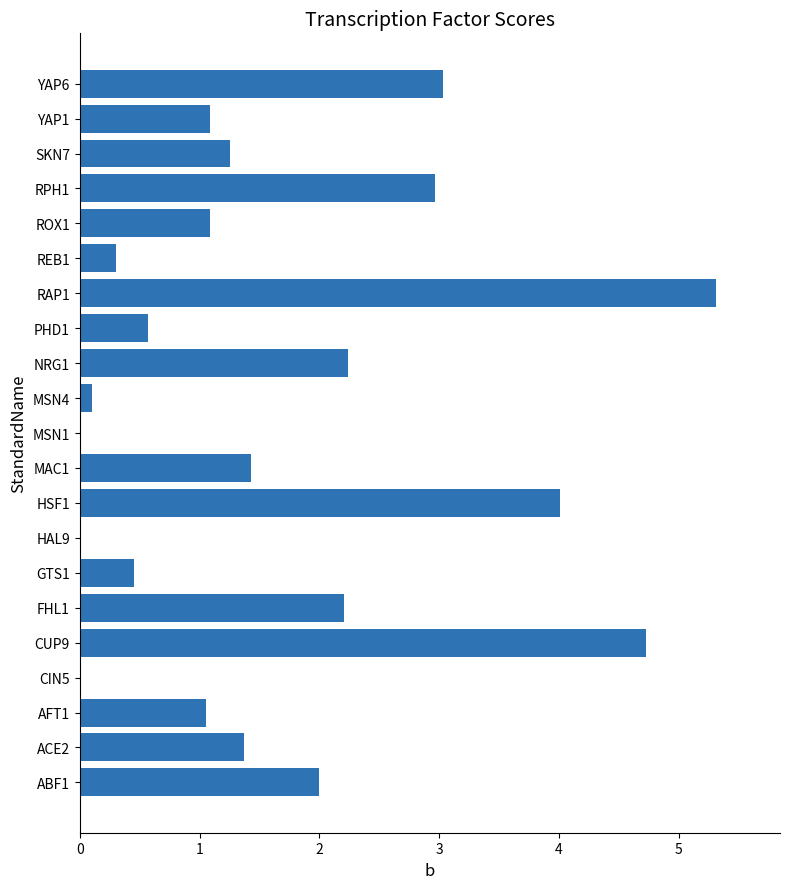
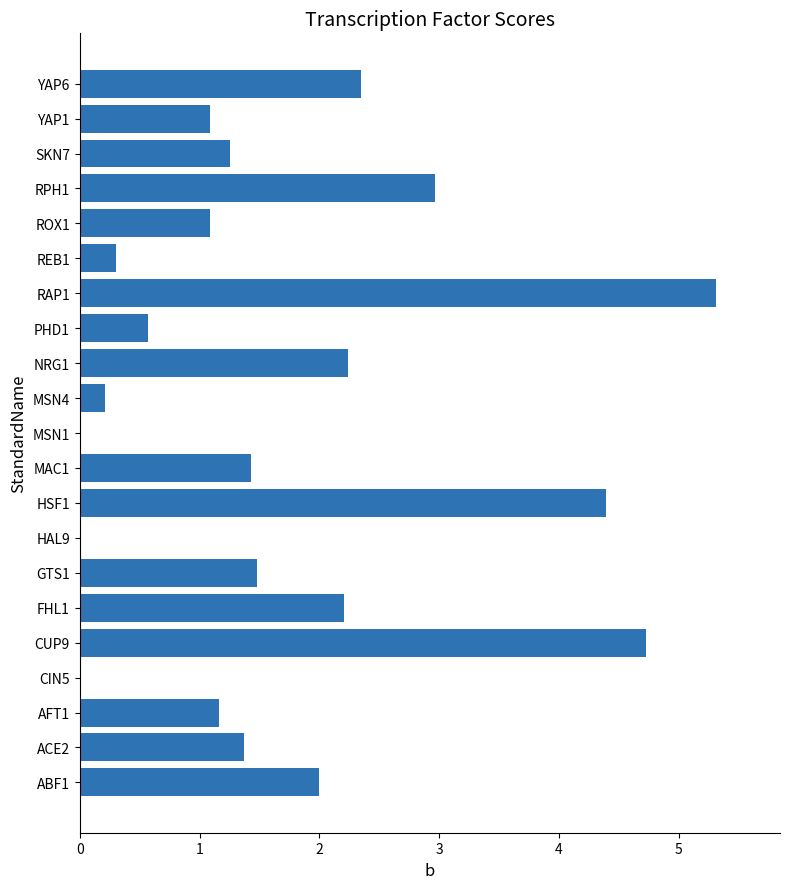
YAP6: 3.03 -> 2.35
MSN4: 0.10 -> 0.21
HSF1: 4.01 -> 4.39
GTS1: 0.45 -> 1.48
AFT1: 1.06 -> 1.16
